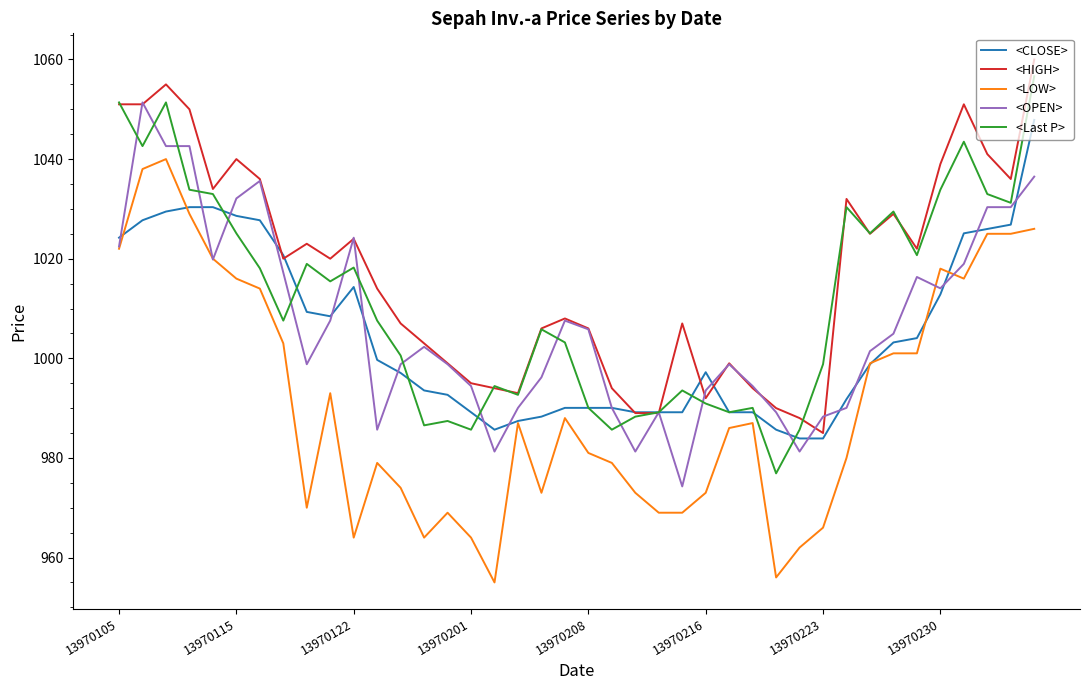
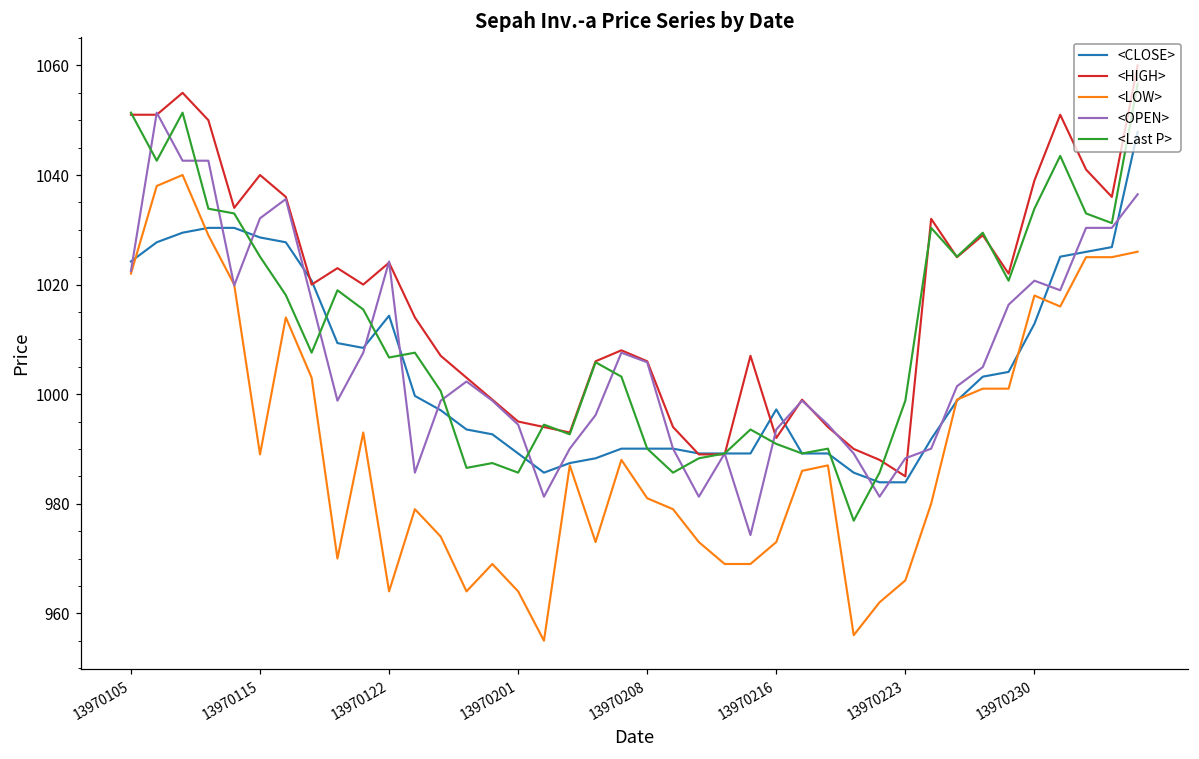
<LOW>, 13970115: 1016 -> 989
<Last P>, 13970122: 1018 -> 1007
<OPEN>, 13970230: 1014 -> 1021
